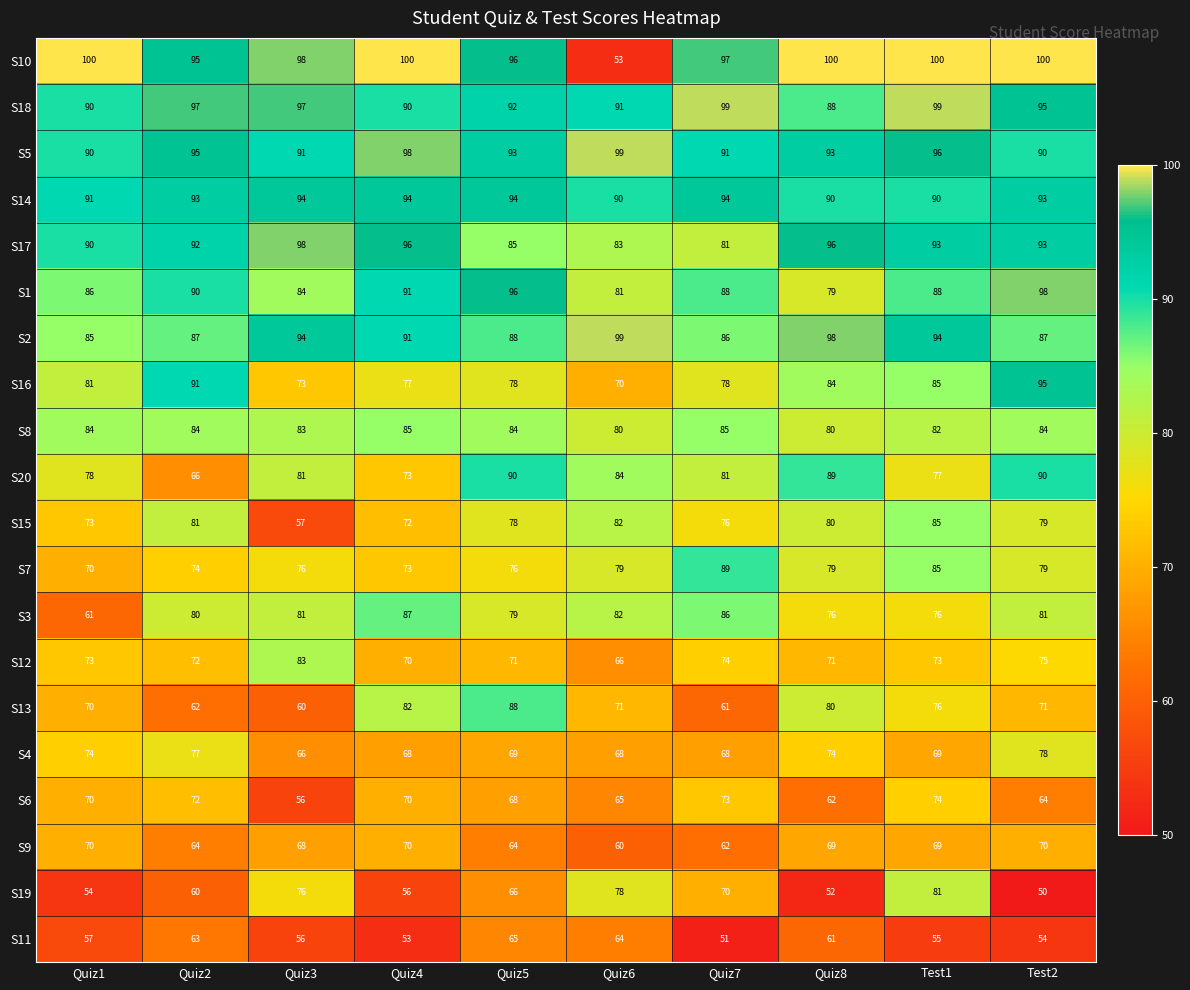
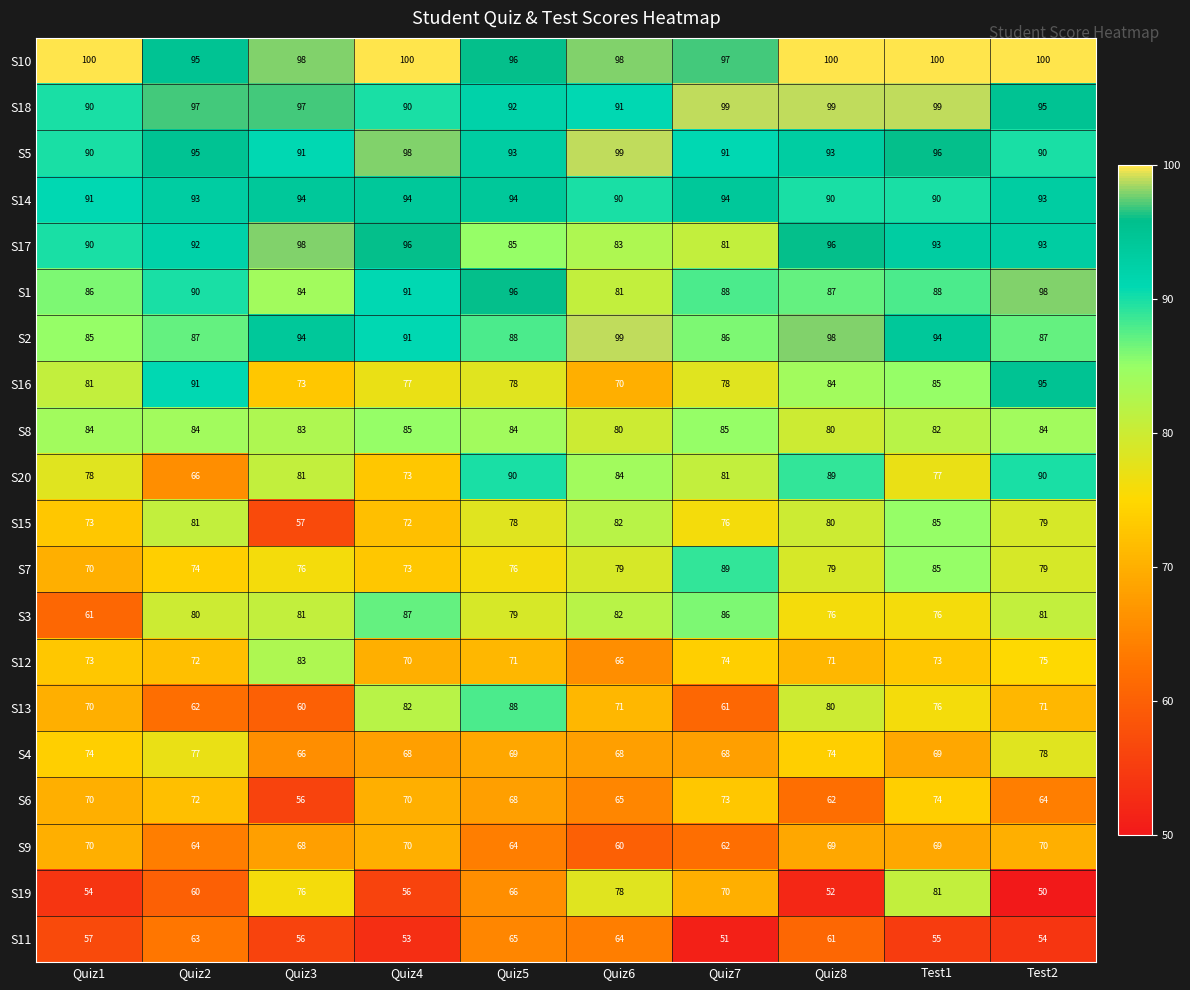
S10, Quiz6: 53 -> 98
S18, Quiz8: 88 -> 99
S1, Quiz8: 79 -> 87
